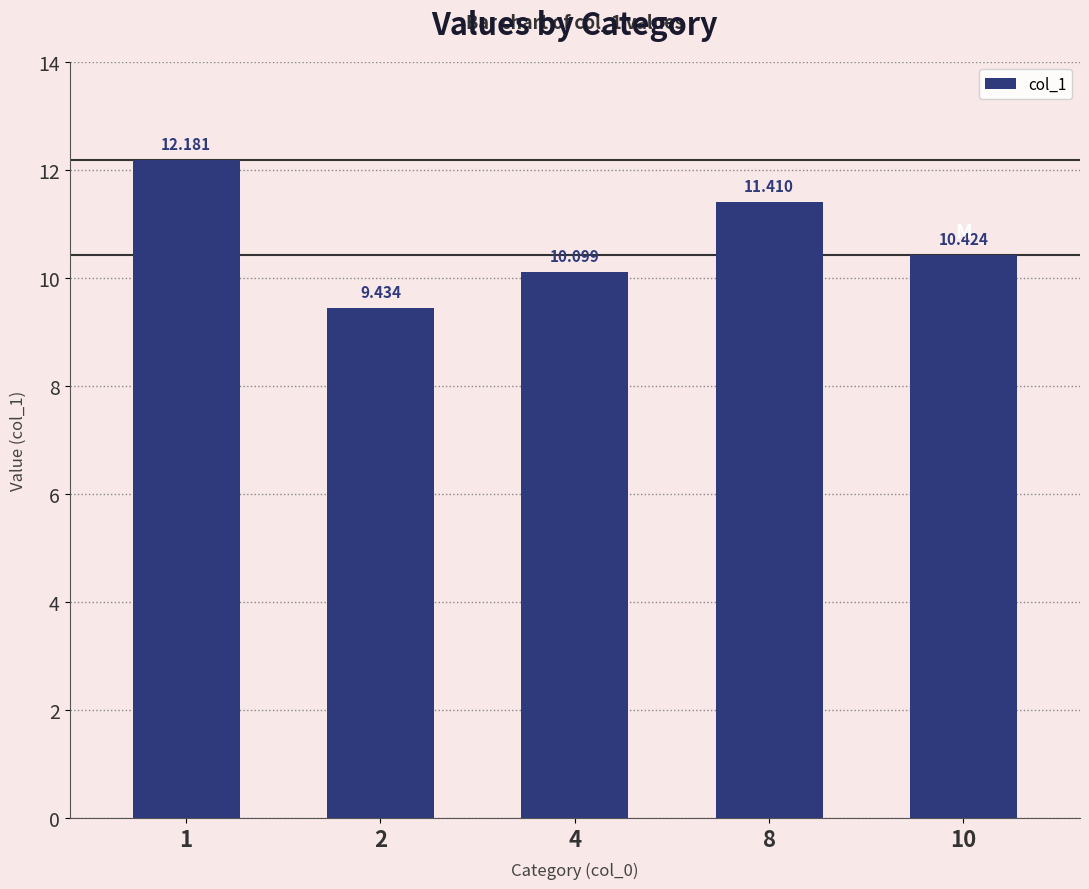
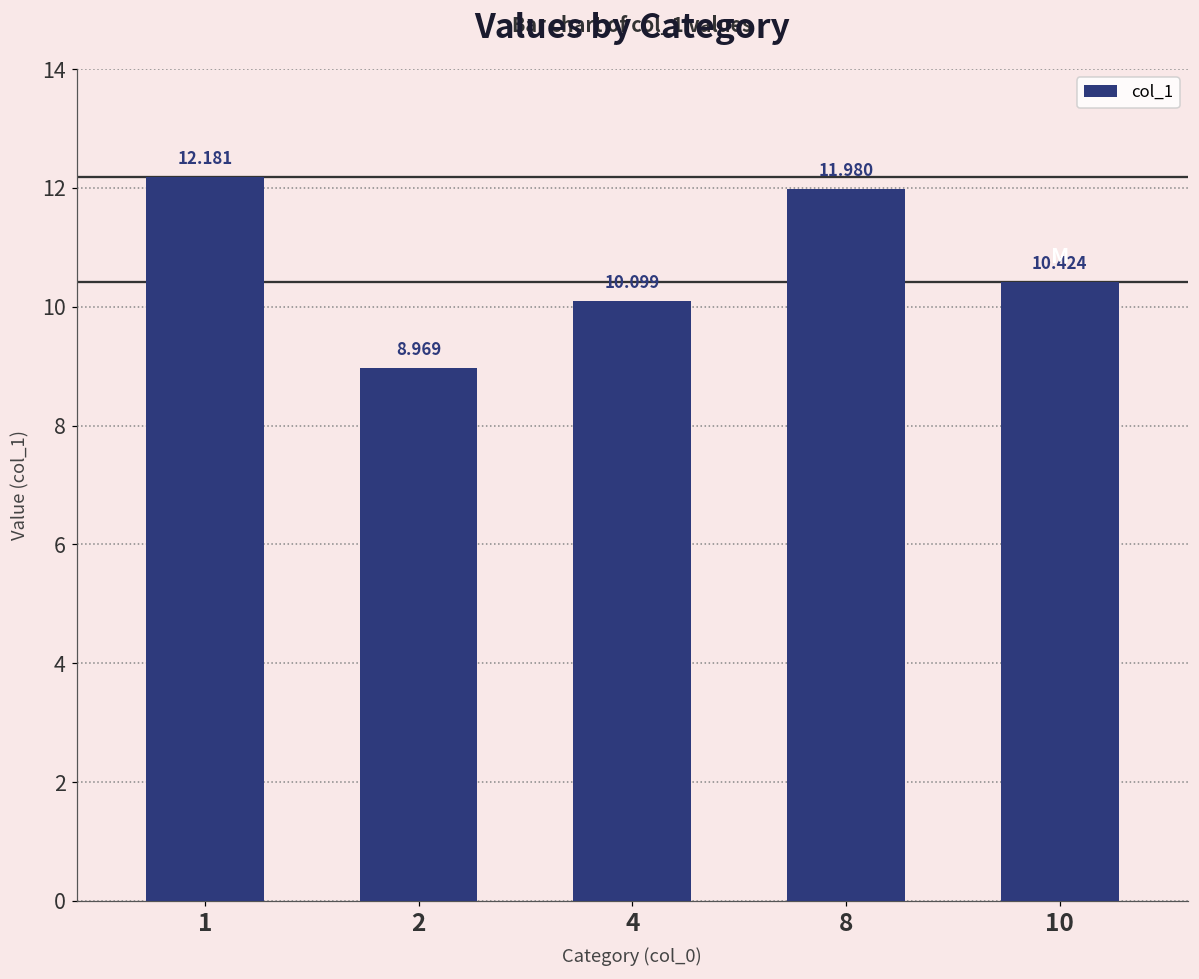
2: 9.434 -> 8.969
8: 11.410 -> 11.980
